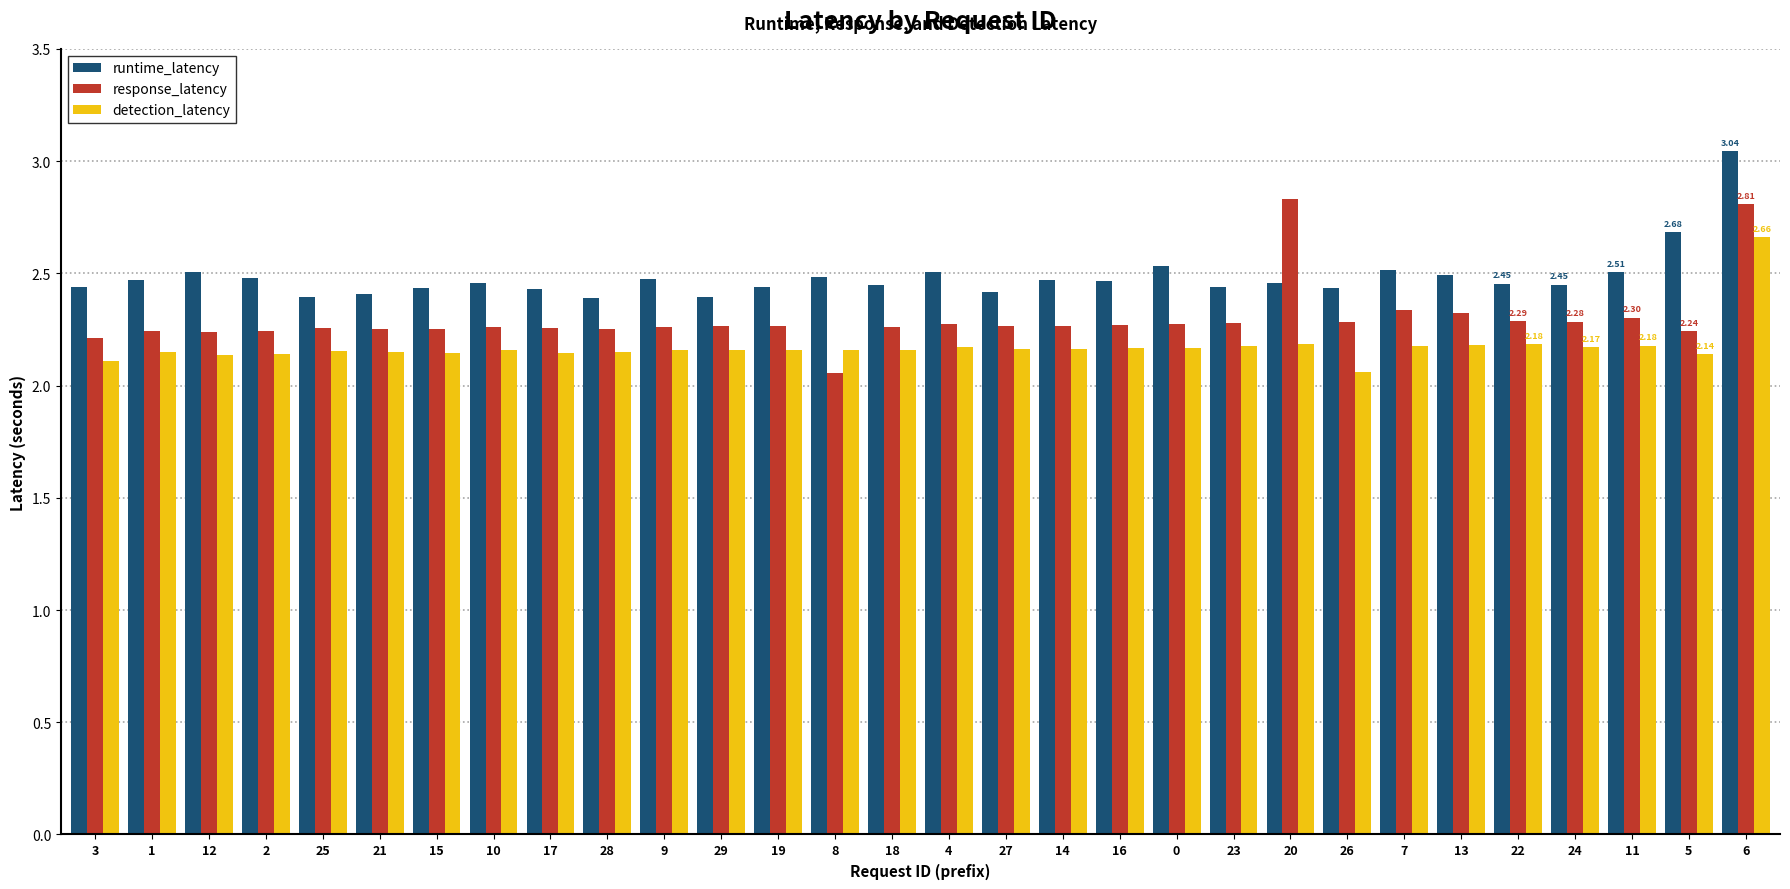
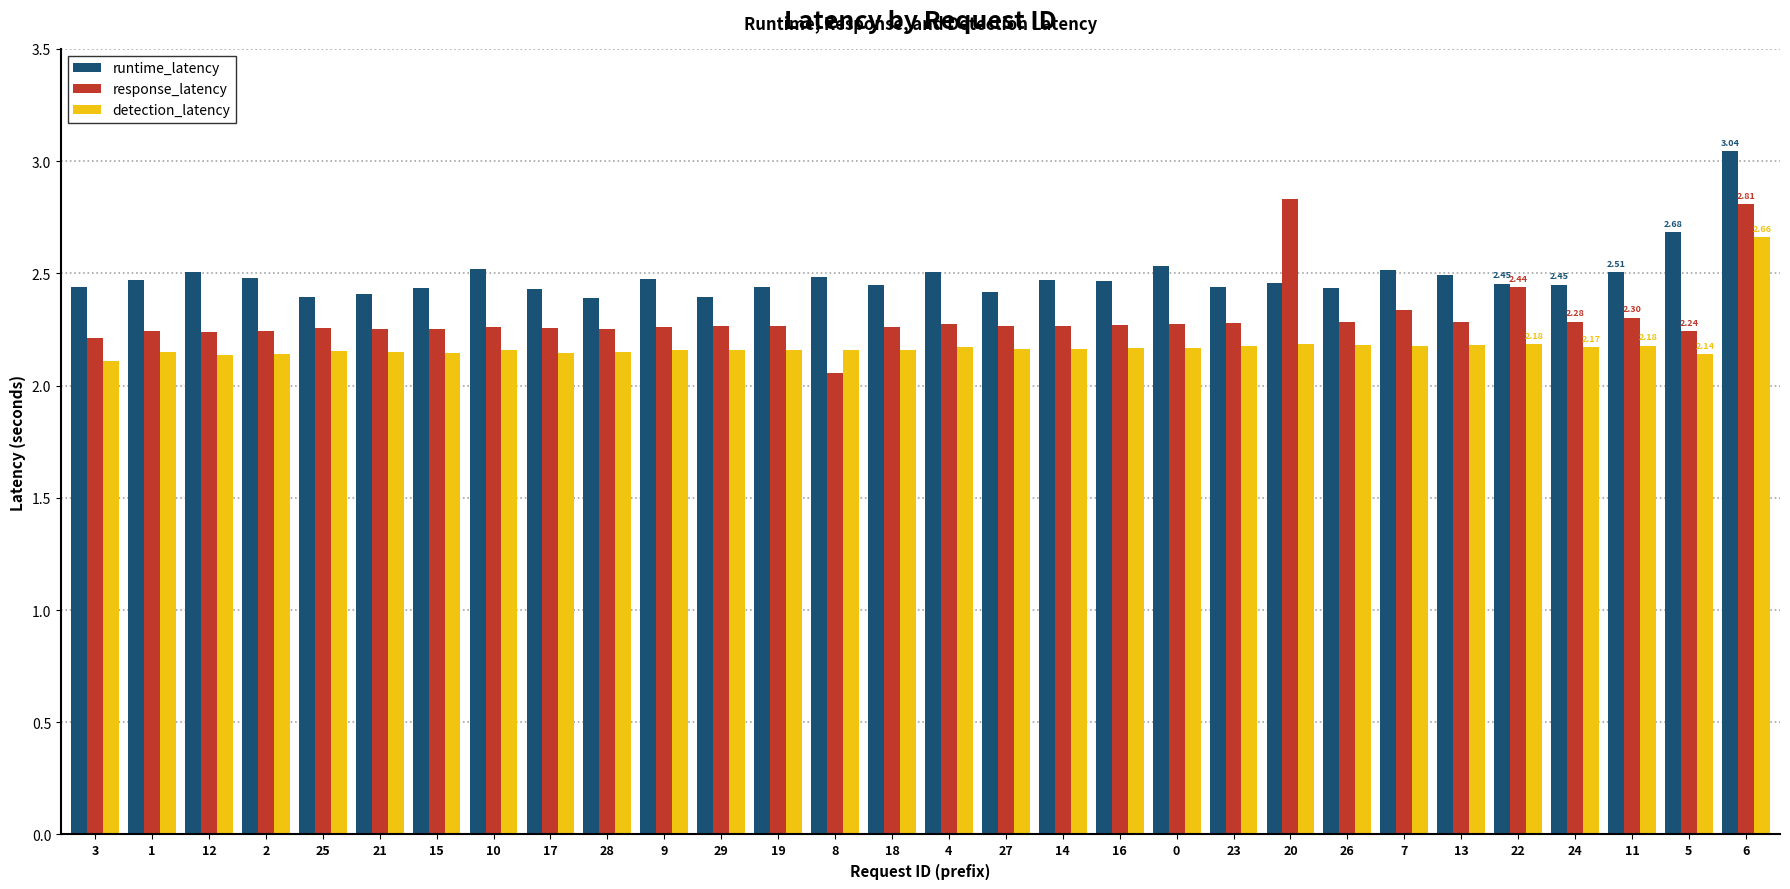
runtime_latency, 10: 2.46 -> 2.52
detection_latency, 26: 2.06 -> 2.18
response_latency, 13: 2.32 -> 2.28
response_latency, 22: 2.29 -> 2.44
